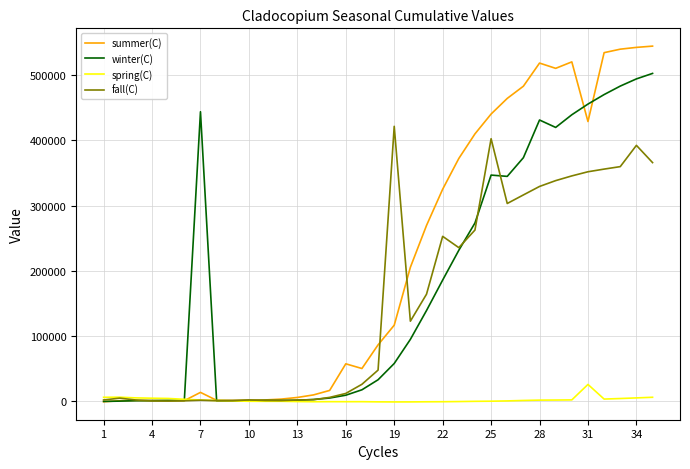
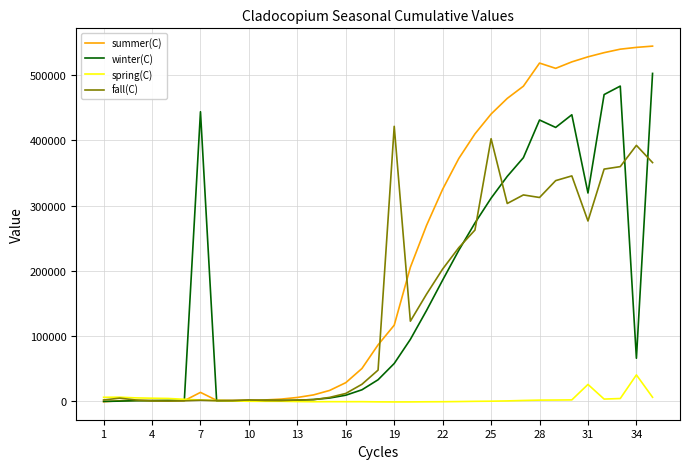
summer(C), 16: 60000 -> 30000
fall(C), 22: 250000 -> 200000
winter(C), 25: 350000 -> 310000
fall(C), 28: 330000 -> 310000
summer(C), 31: 430000 -> 530000
winter(C), 31: 460000 -> 320000
fall(C), 31: 350000 -> 280000
winter(C), 34: 490000 -> 70000
spring(C), 34: 0 -> 40000
